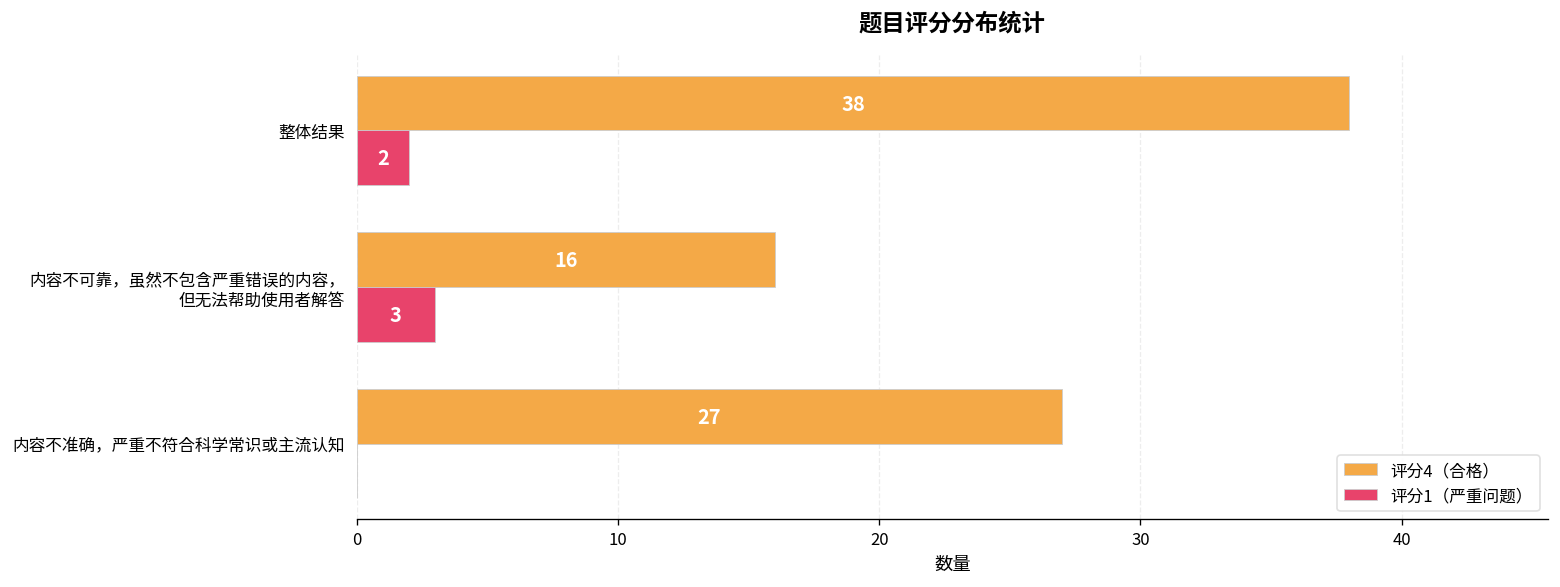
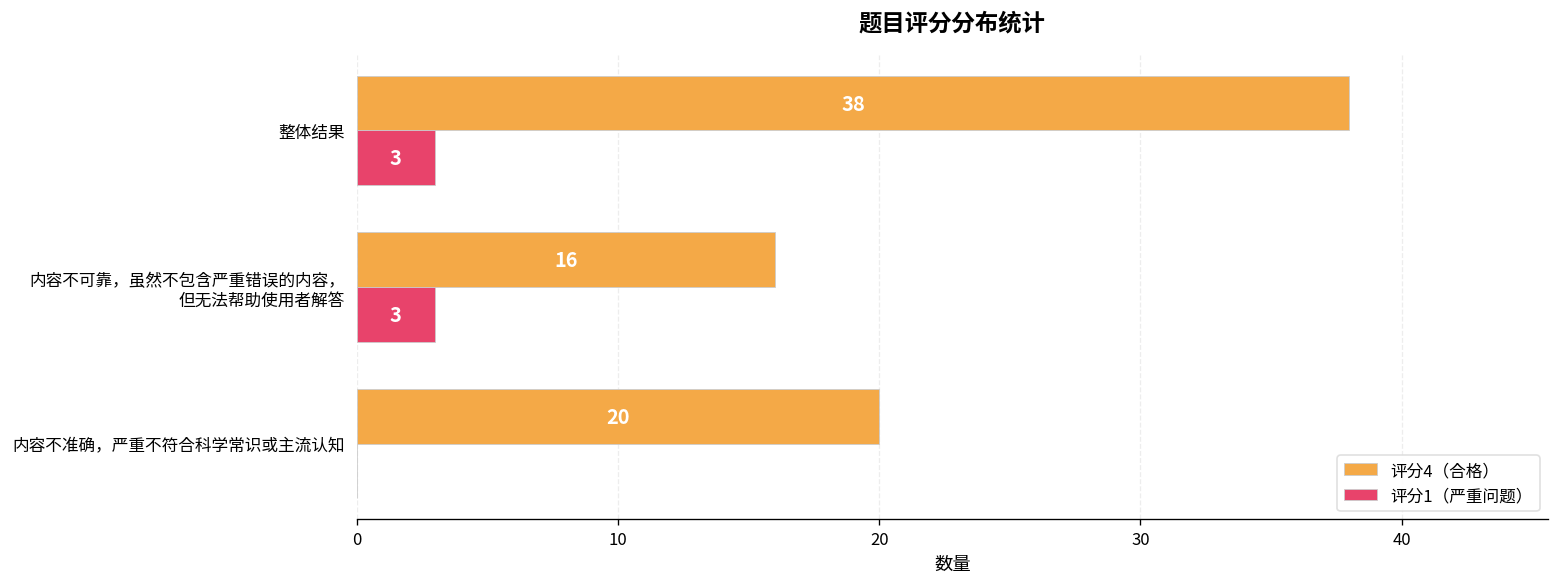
评分1（严重问题）, 整体结果: 2 -> 3
评分4（合格）, 内容不准确，严重不符合科学常识或主流认知: 27 -> 20
